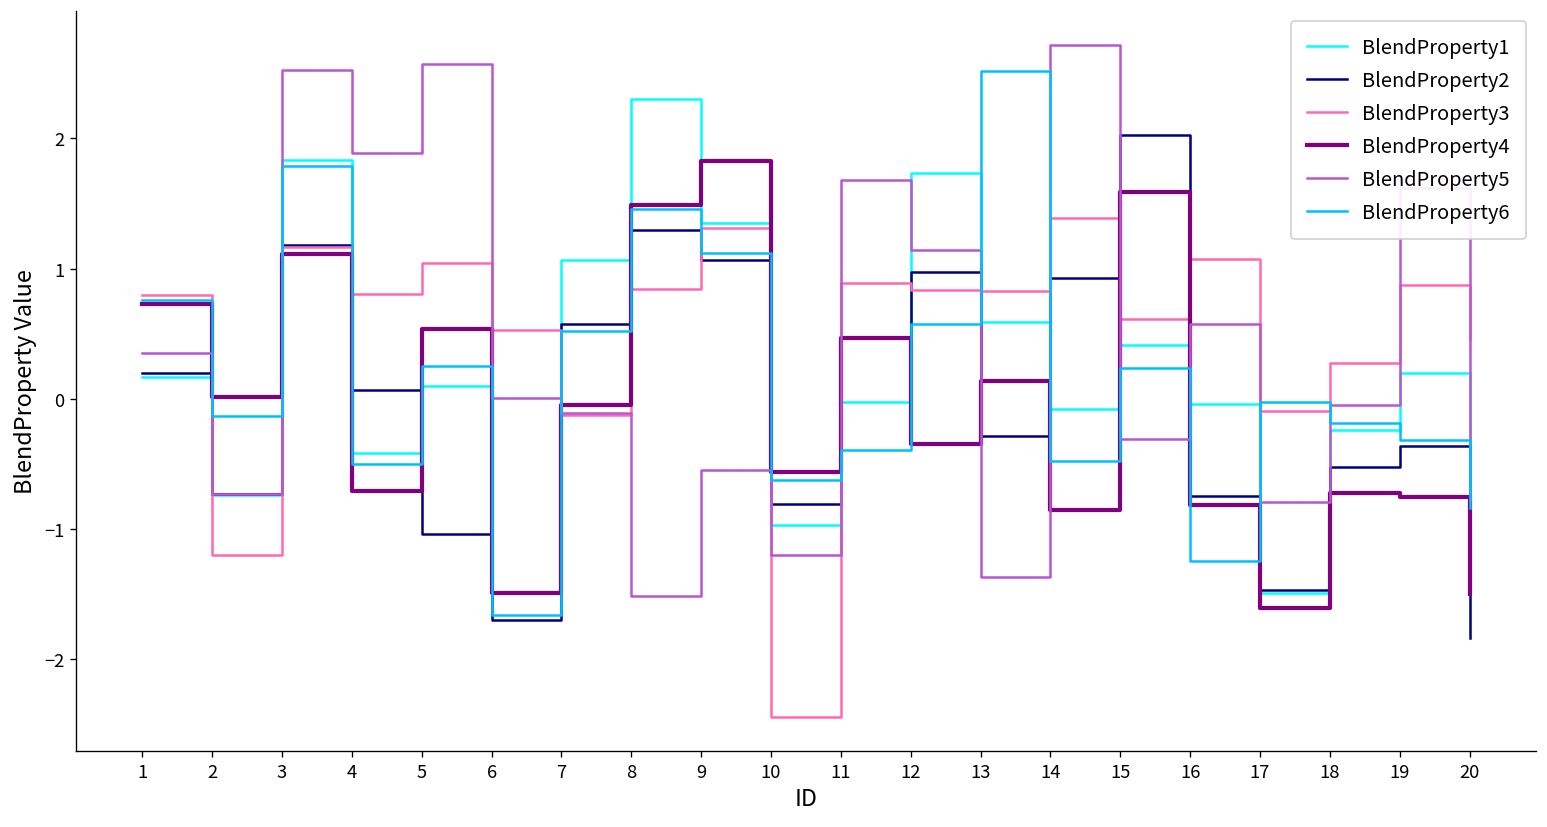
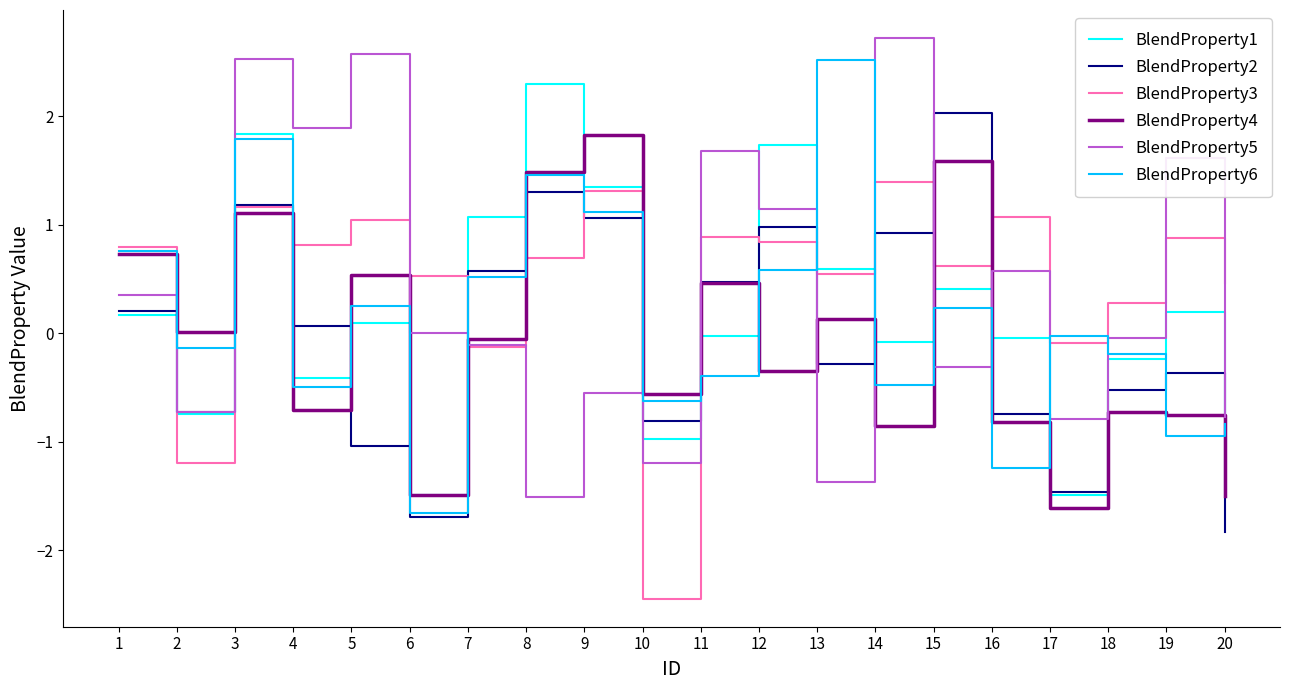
BlendProperty3, 8: 0.84 -> 0.70
BlendProperty3, 13: 0.83 -> 0.55
BlendProperty6, 19: -0.31 -> -0.95
